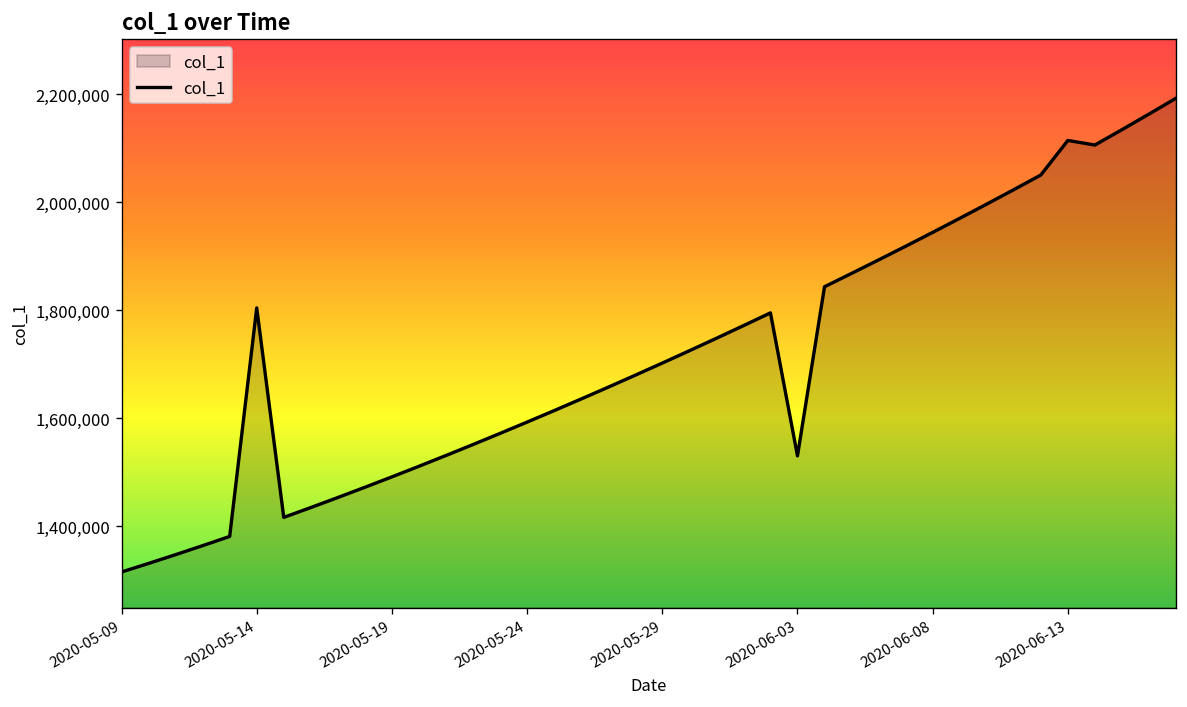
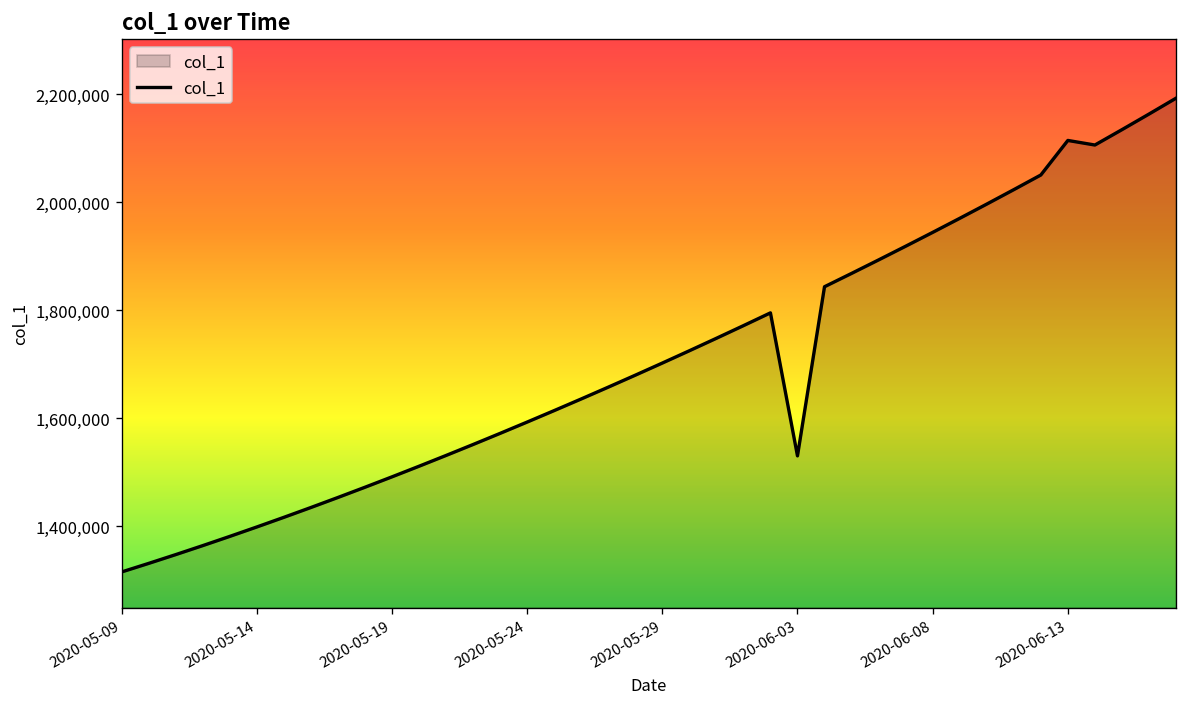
2020-05-14: 1,800,000 -> 1,400,000
